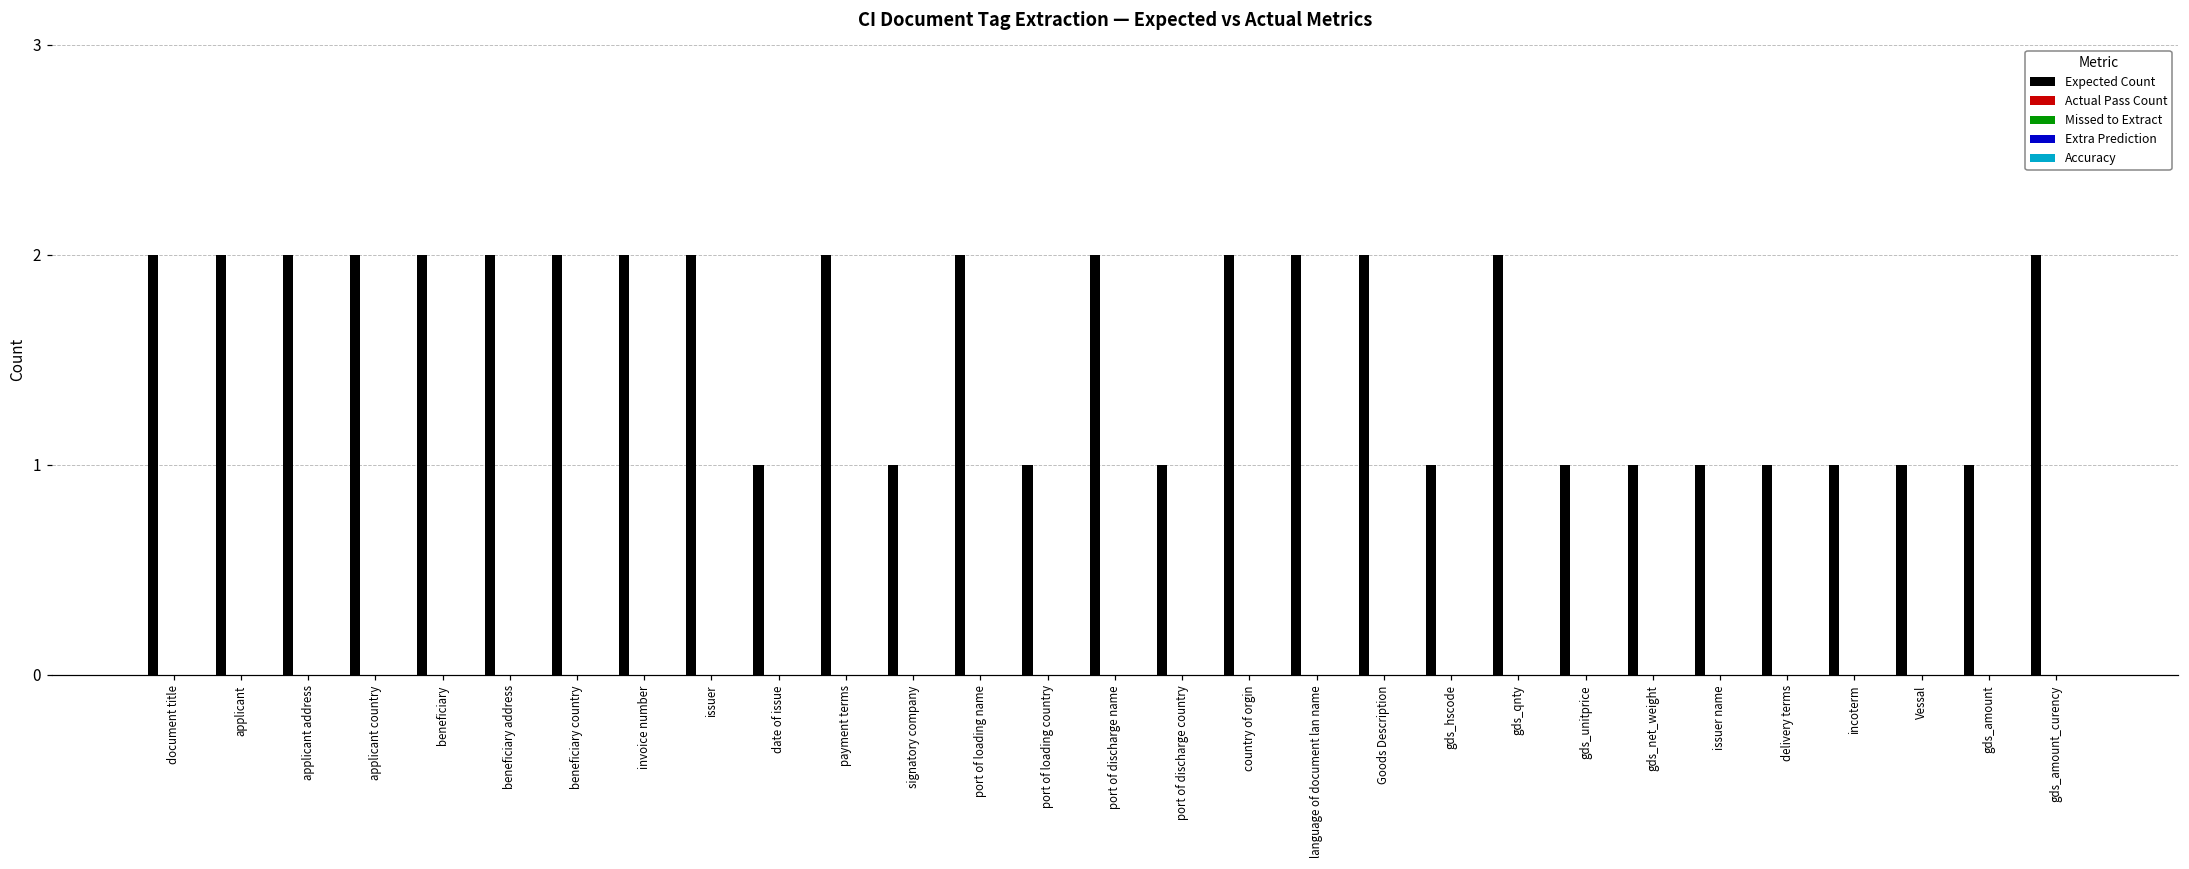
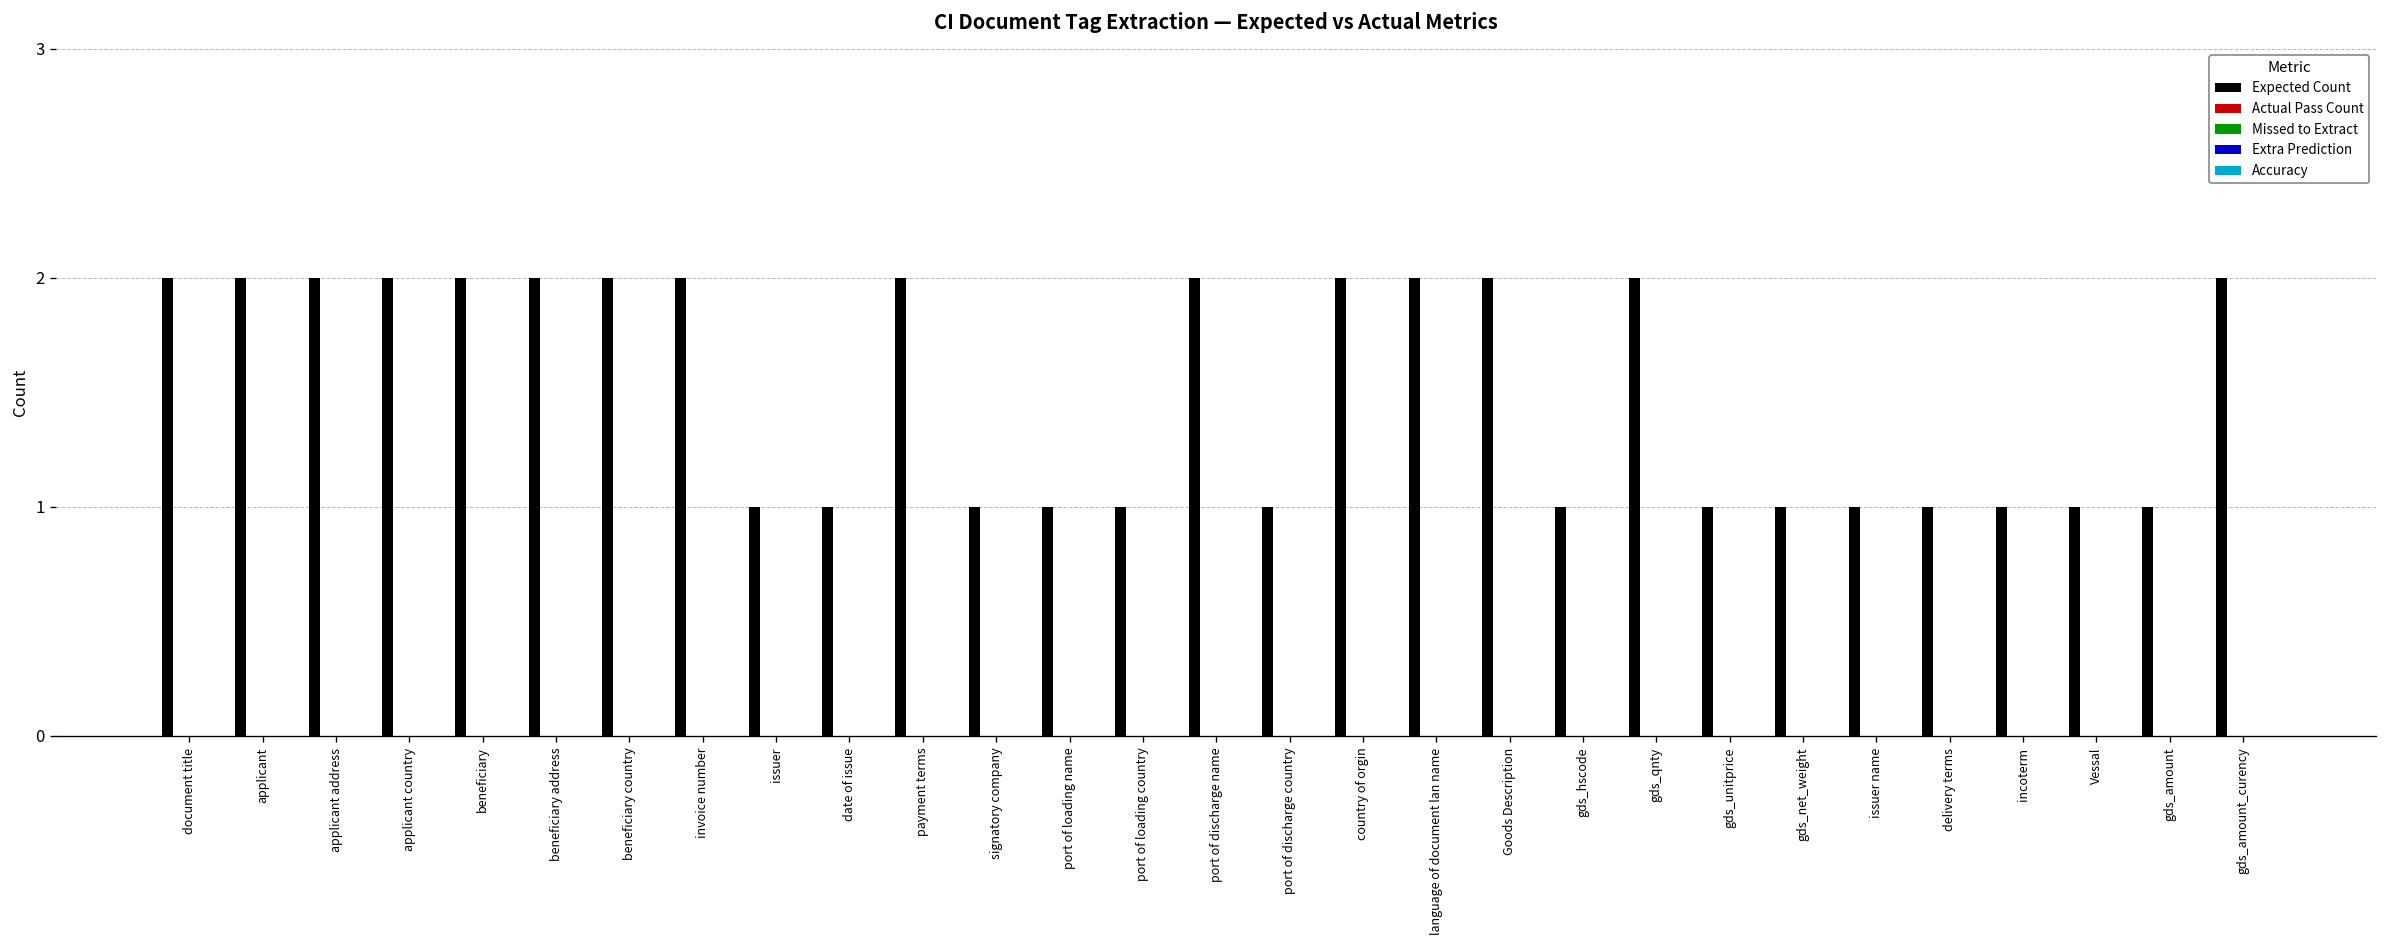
Expected Count, issuer: 2 -> 1
Expected Count, port of loading name: 2 -> 1
